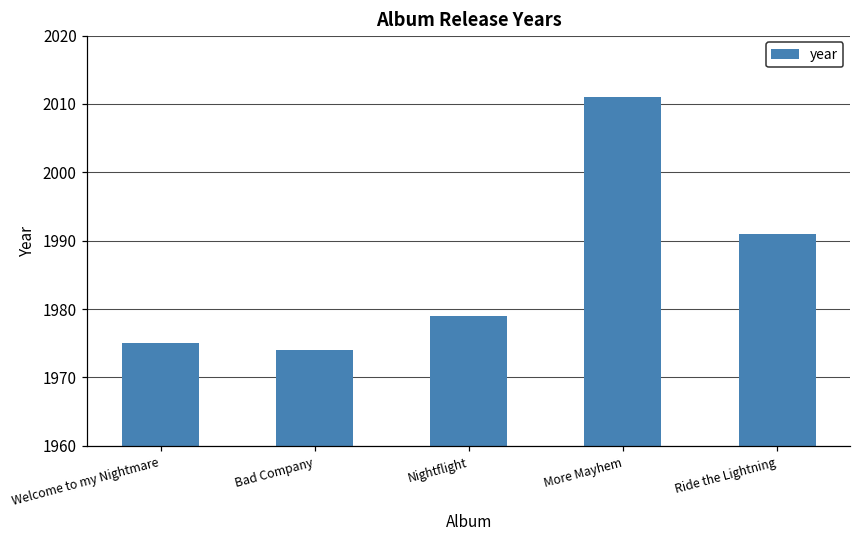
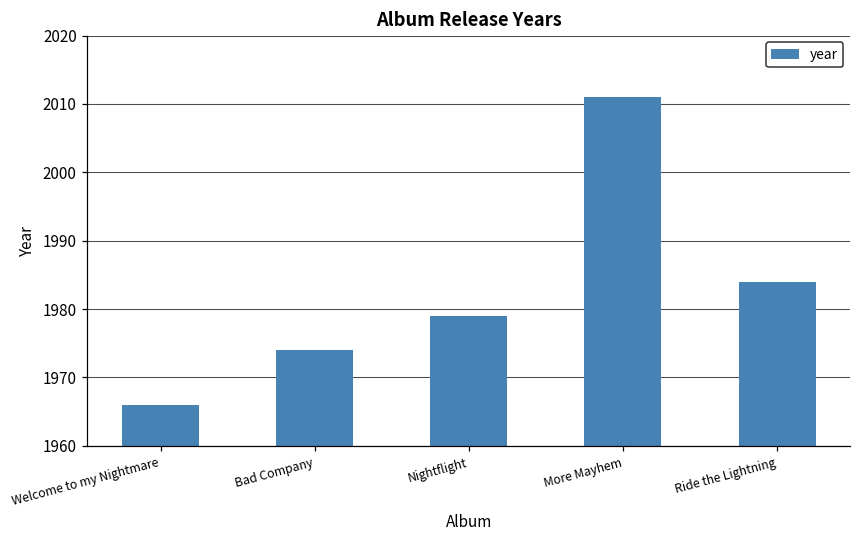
Welcome to my Nightmare: 1975 -> 1966
Ride the Lightning: 1991 -> 1984
